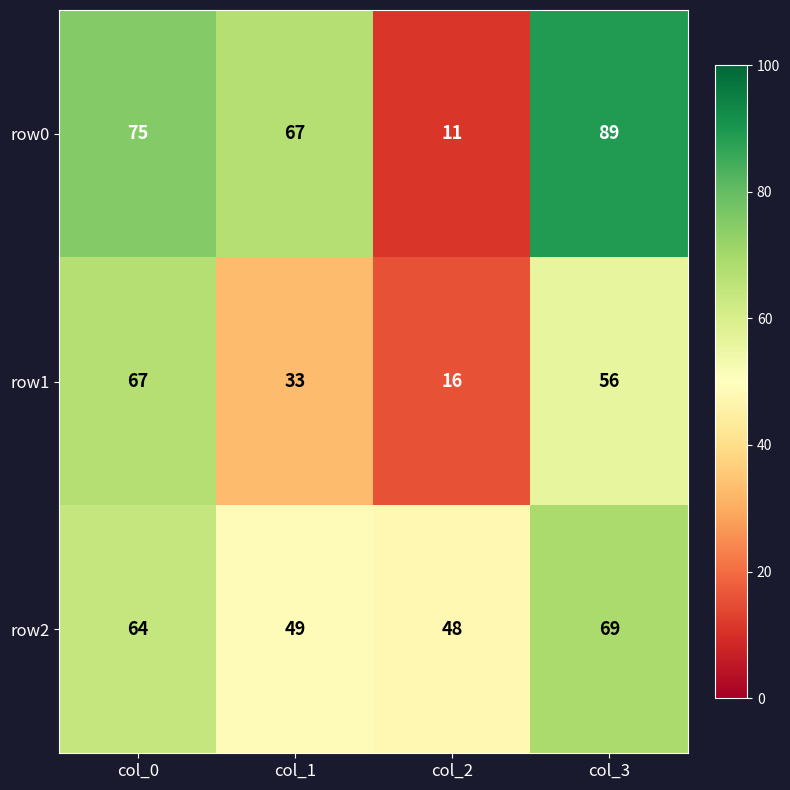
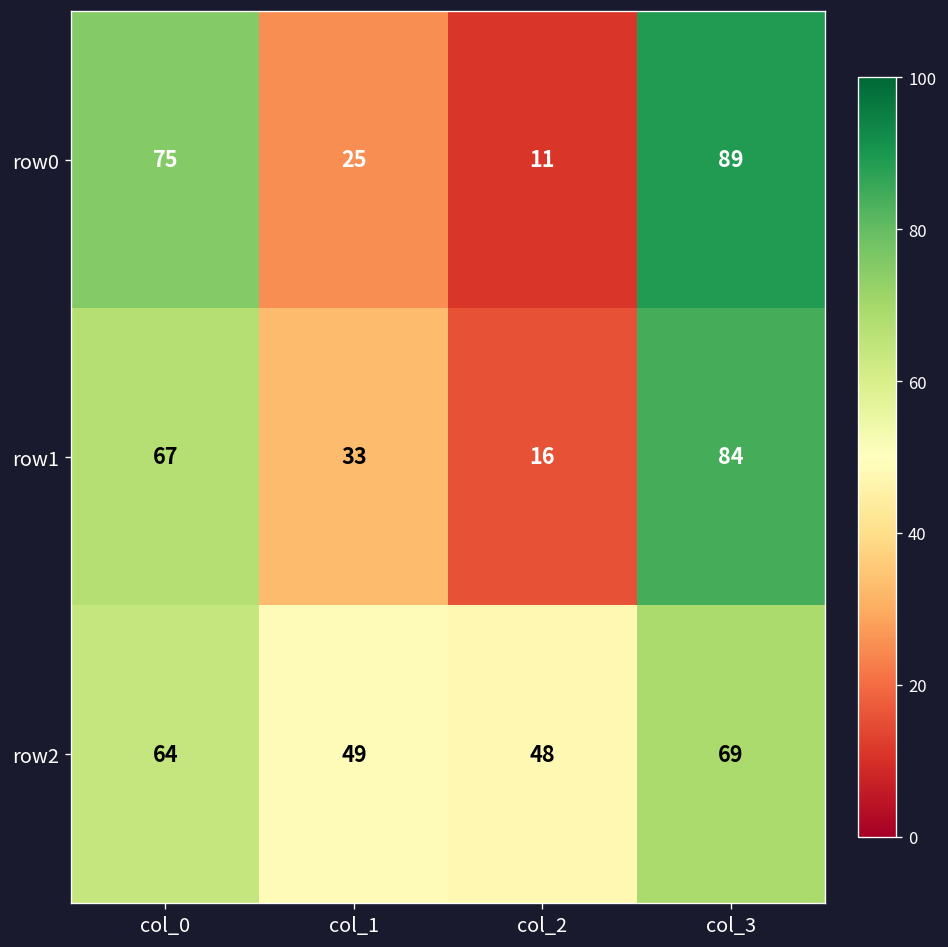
row0, col_1: 67 -> 25
row1, col_3: 56 -> 84
